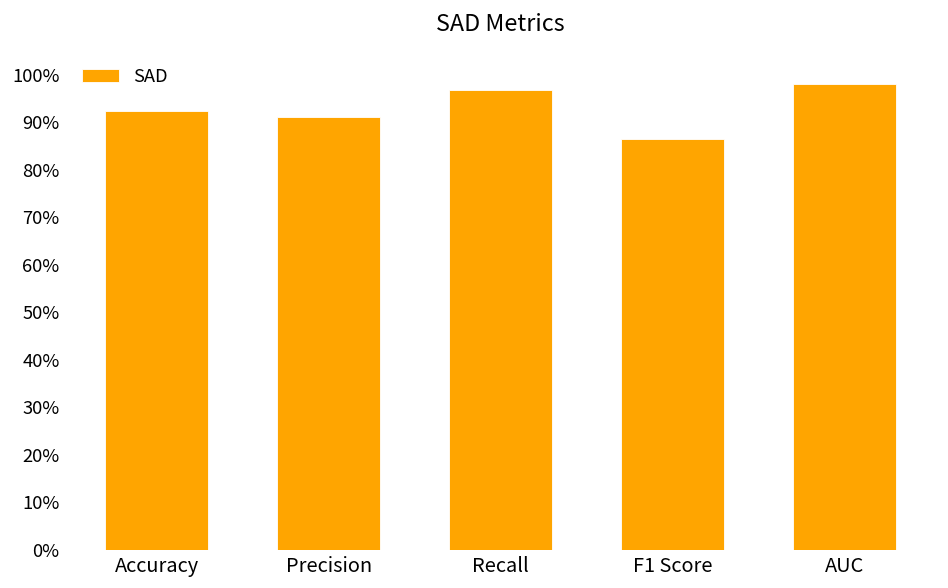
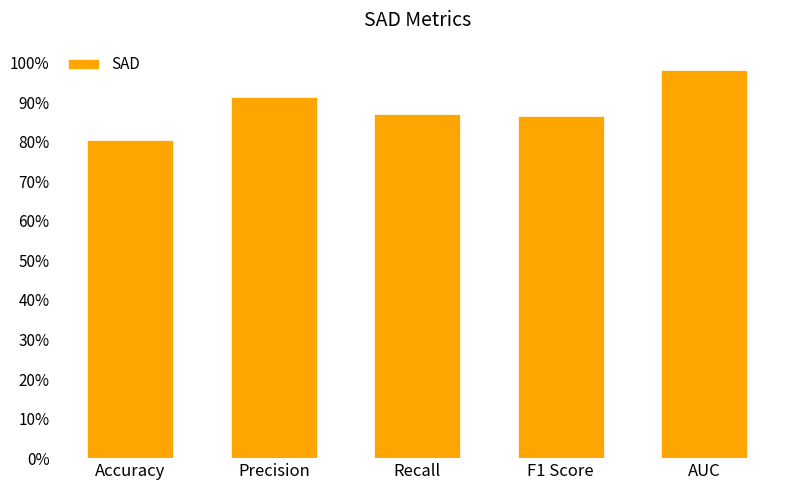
Accuracy: 92% -> 80%
Recall: 97% -> 87%
